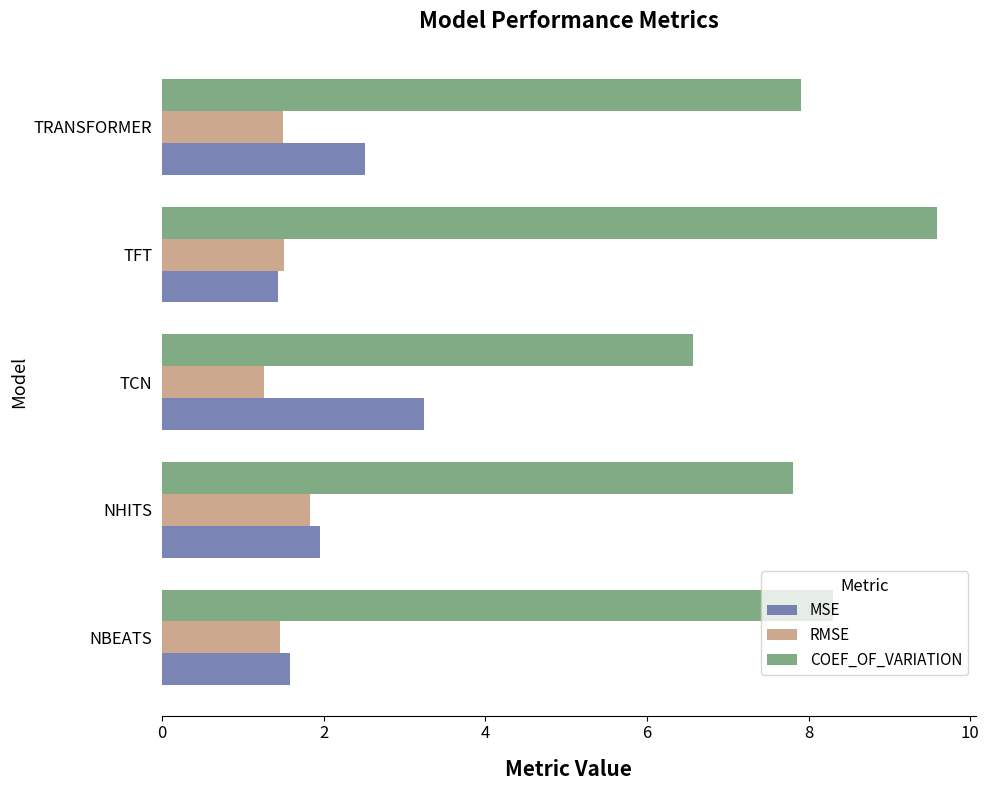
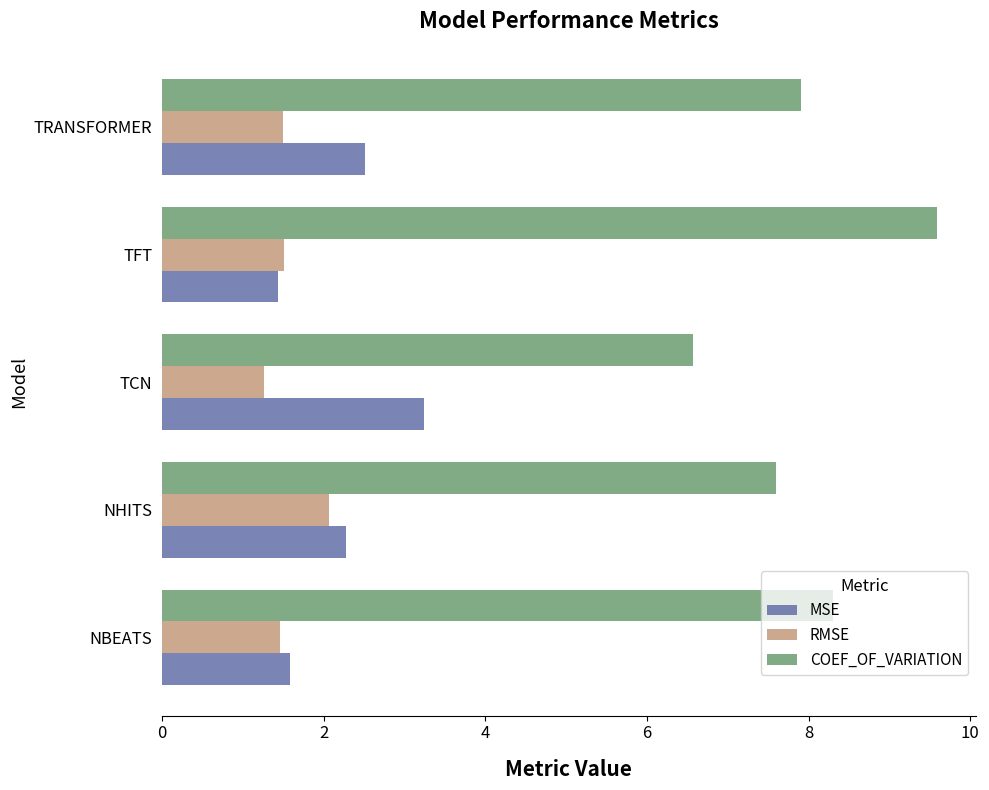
COEF_OF_VARIATION, NHITS: 7.8 -> 7.6
RMSE, NHITS: 1.8 -> 2.1
MSE, NHITS: 2.0 -> 2.3
